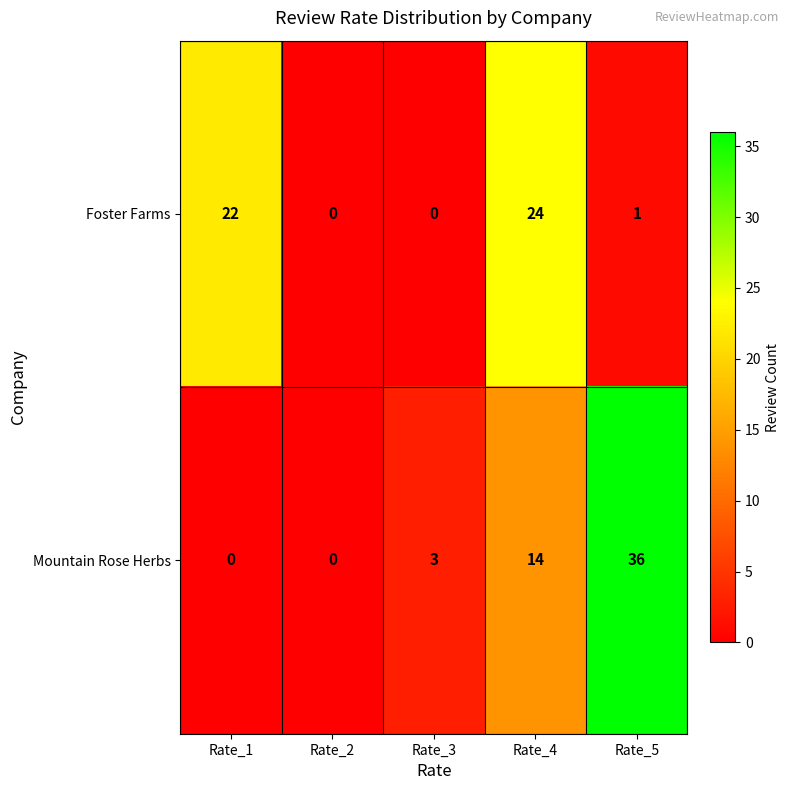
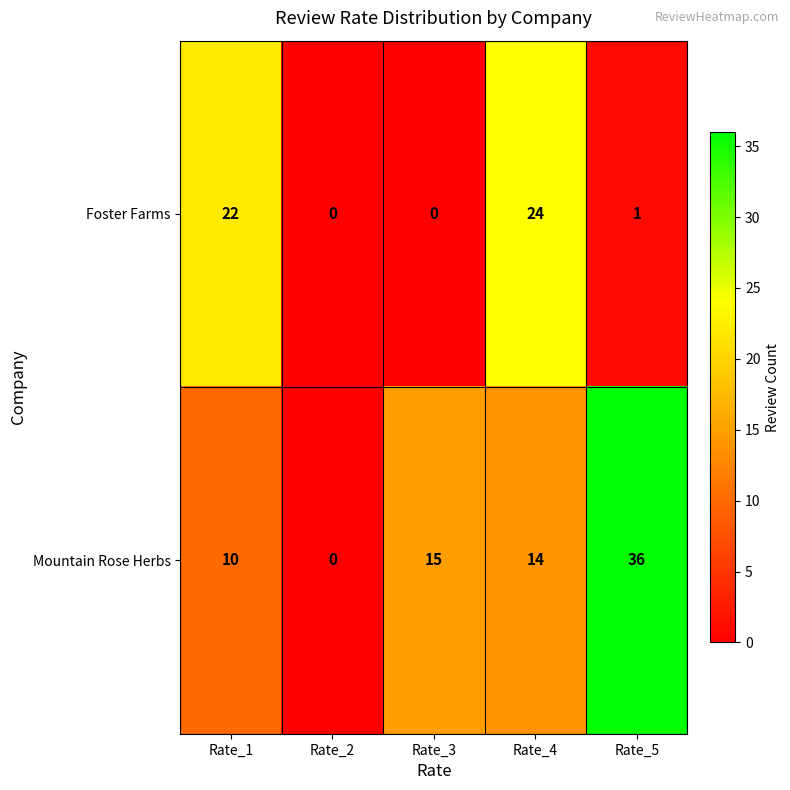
Mountain Rose Herbs, Rate_1: 0 -> 10
Mountain Rose Herbs, Rate_3: 3 -> 15
